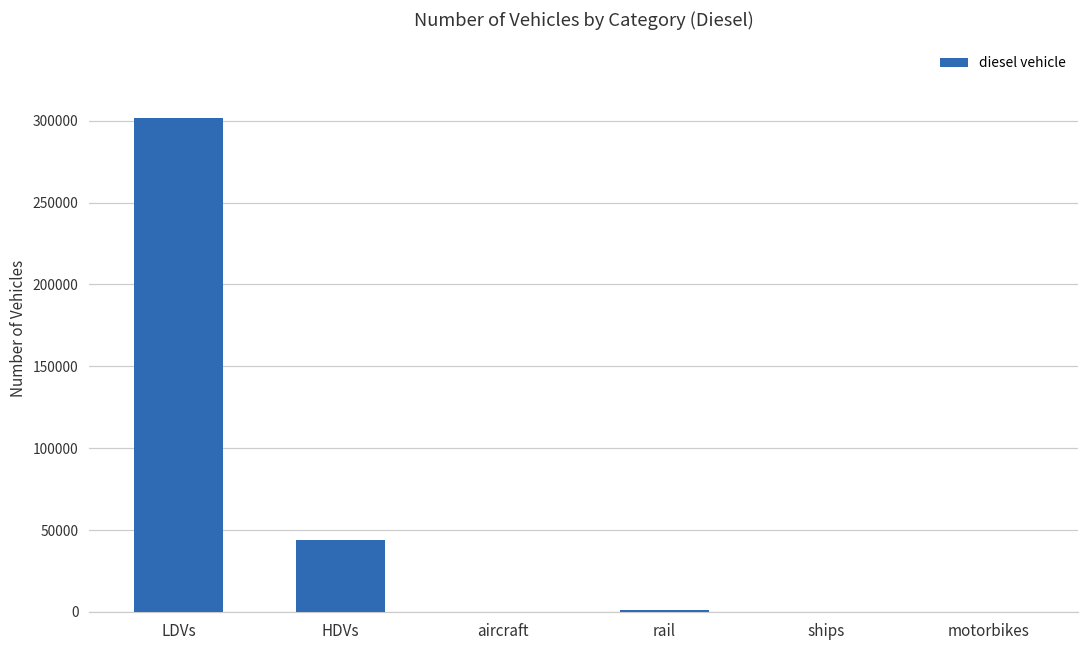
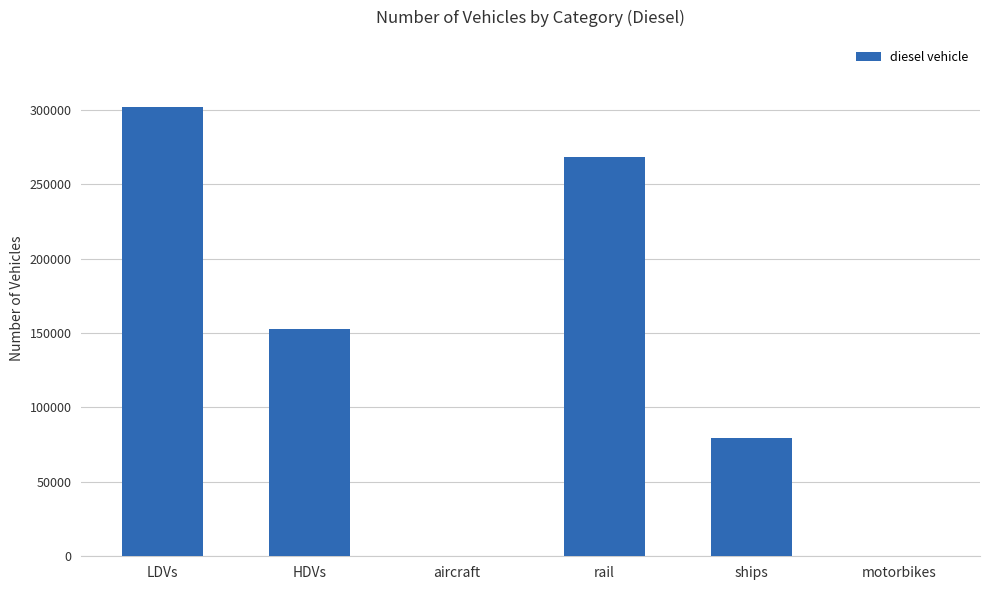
HDVs: 44000 -> 153000
rail: 1000 -> 268000
ships: 0 -> 80000
